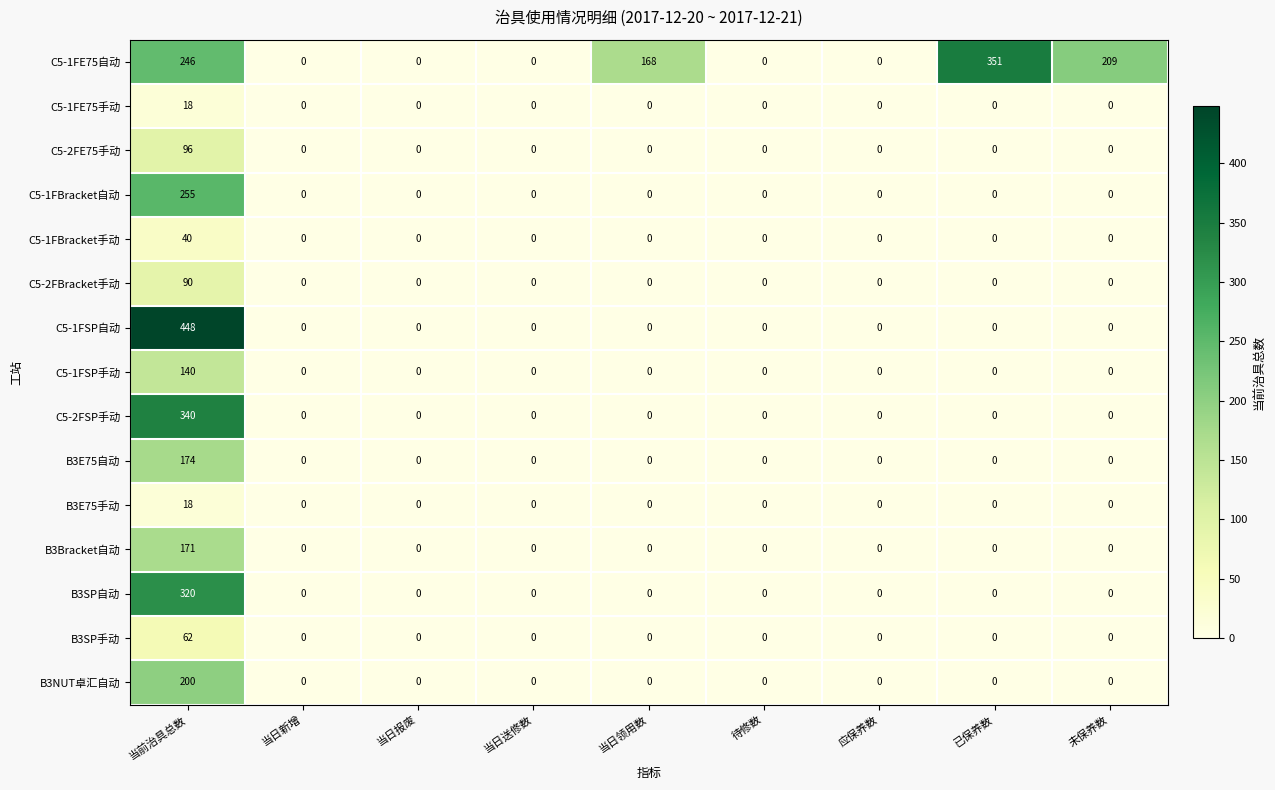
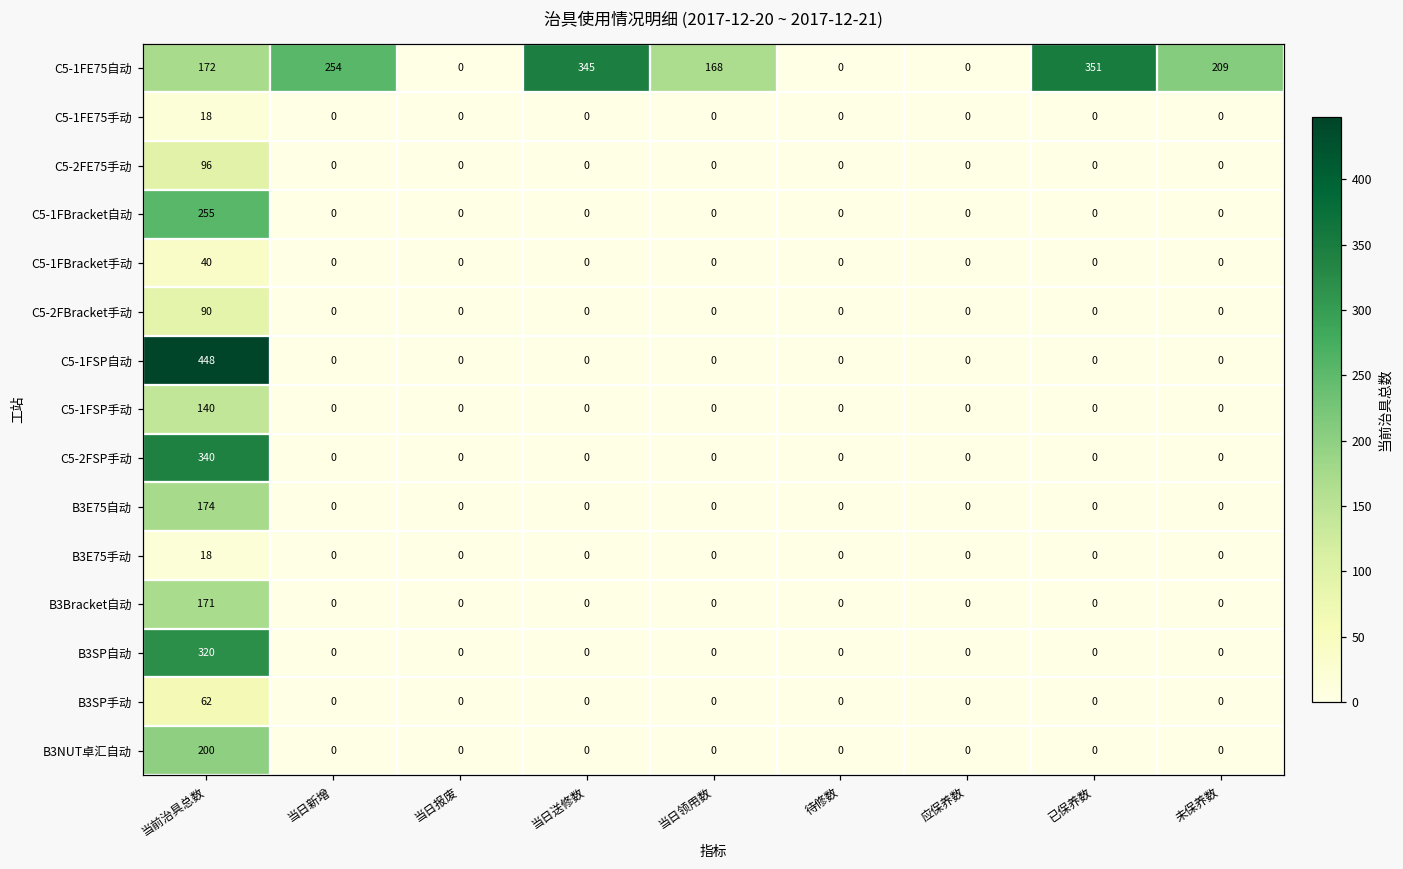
C5-1FE75自动, 当前治具总数: 246 -> 172
C5-1FE75自动, 当日新增: 0 -> 254
C5-1FE75自动, 当日送修数: 0 -> 345
